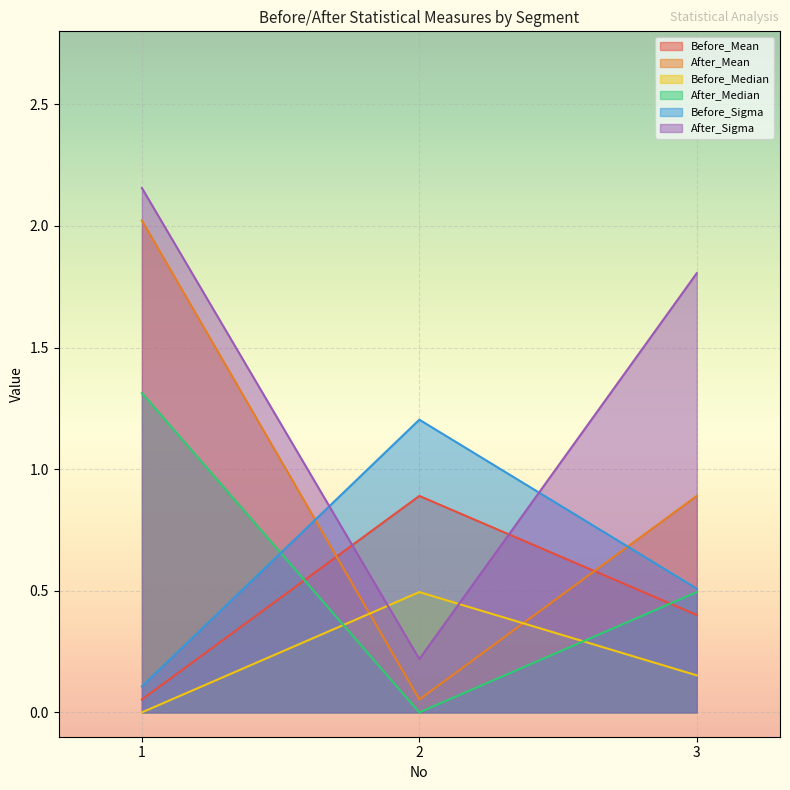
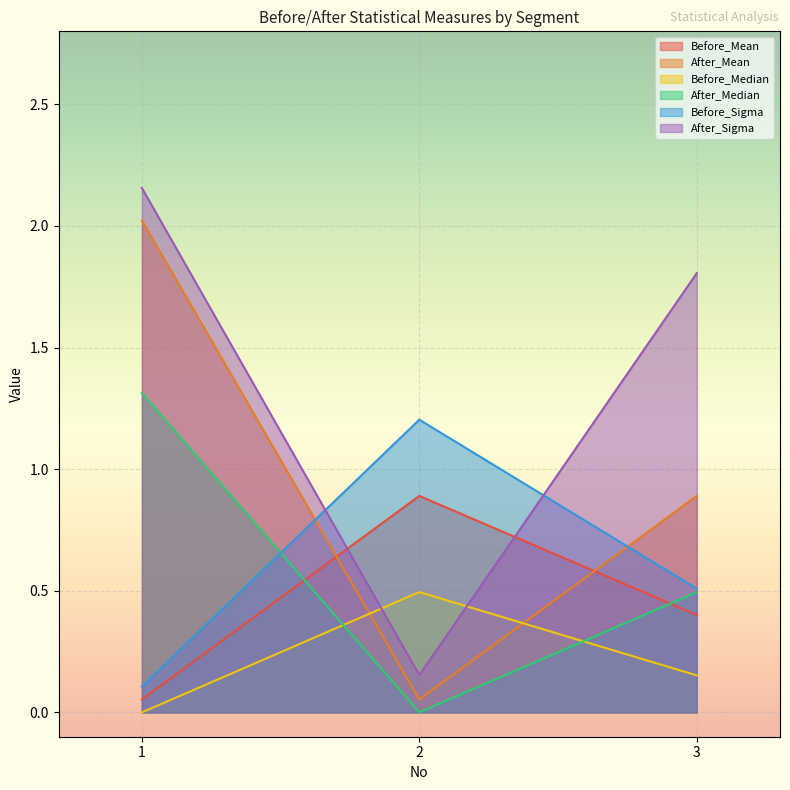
After_Sigma, 2: 0.22 -> 0.15
